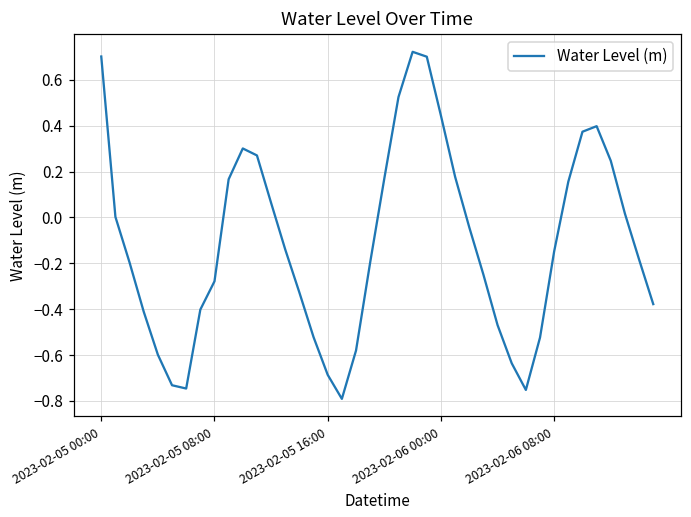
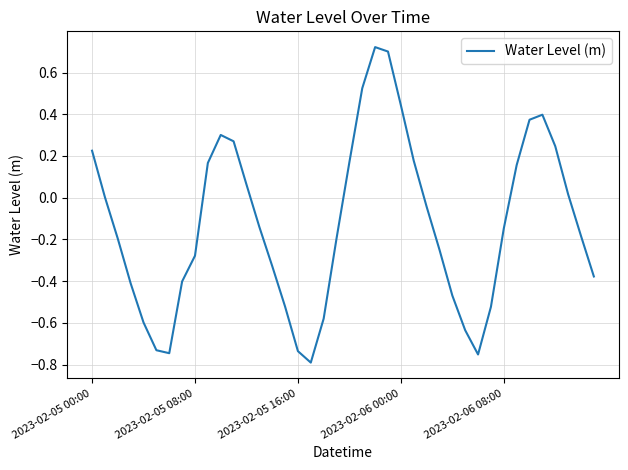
2023-02-05 00:00: 0.70 -> 0.23
2023-02-05 16:00: -0.69 -> -0.74
